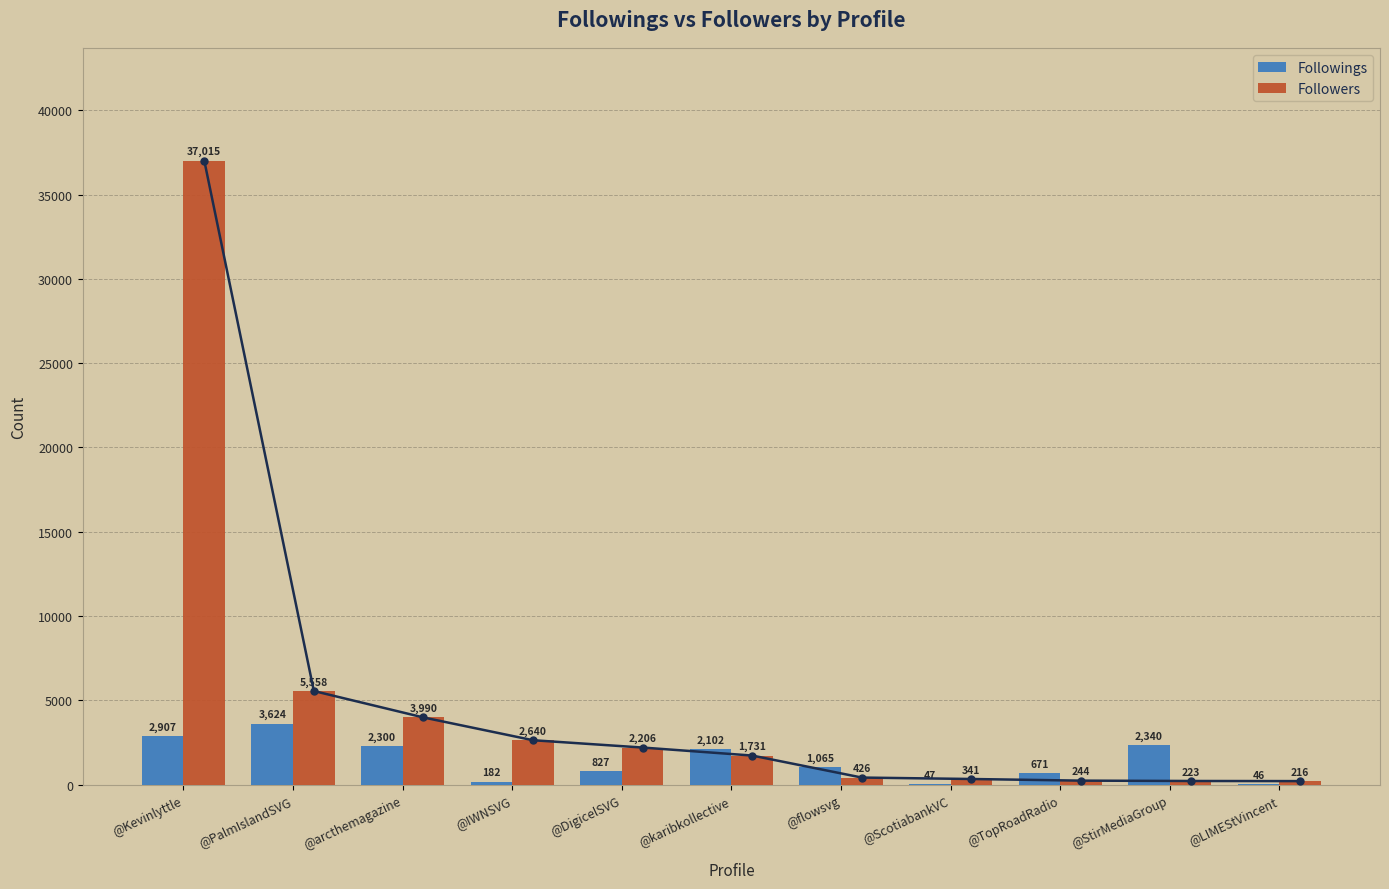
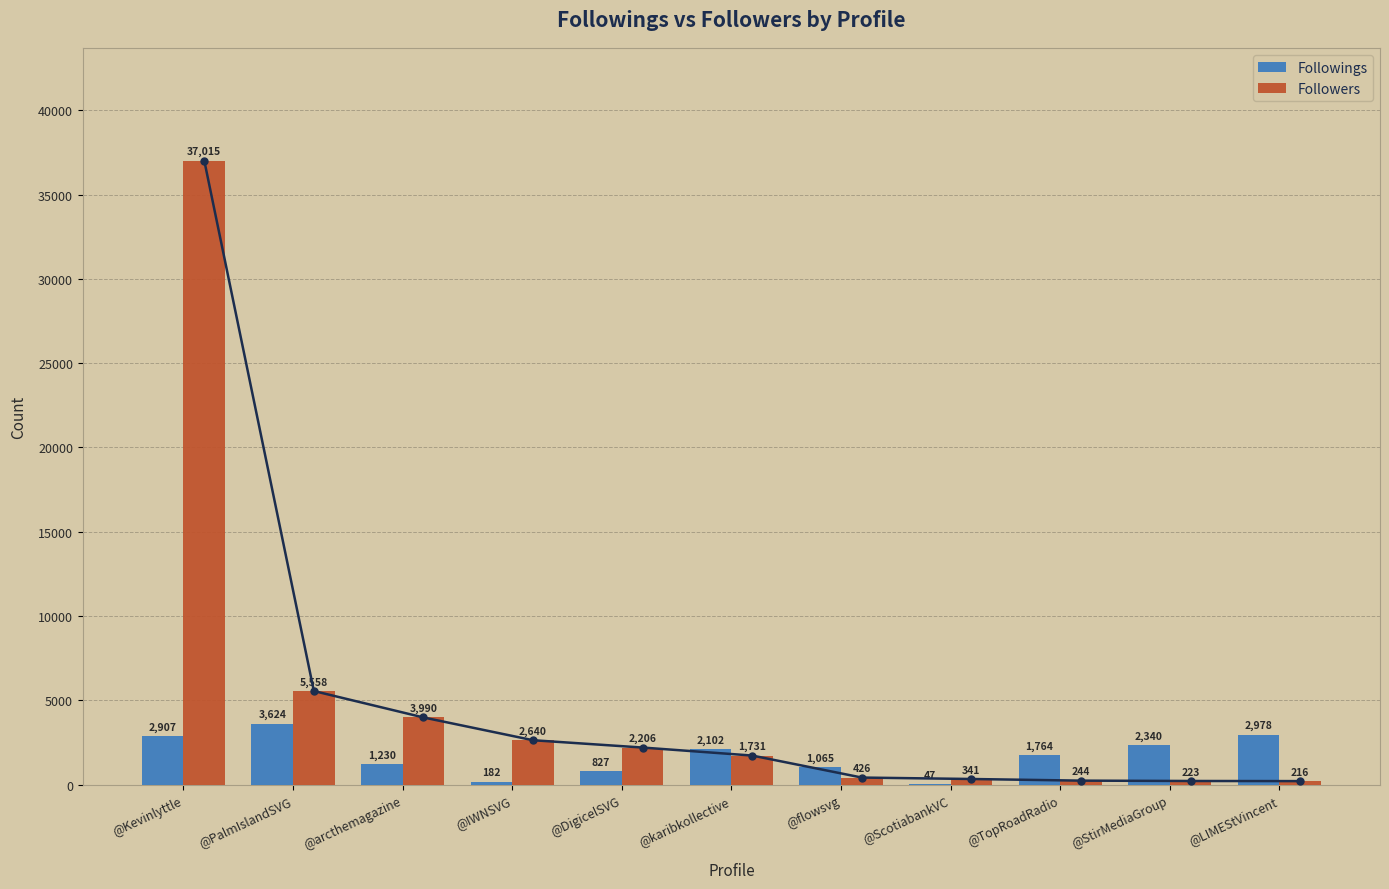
Followings, @arcthemagazine: 2,300 -> 1,230
Followings, @TopRoadRadio: 671 -> 1,764
Followings, @LIMEStVincent: 46 -> 2,978
